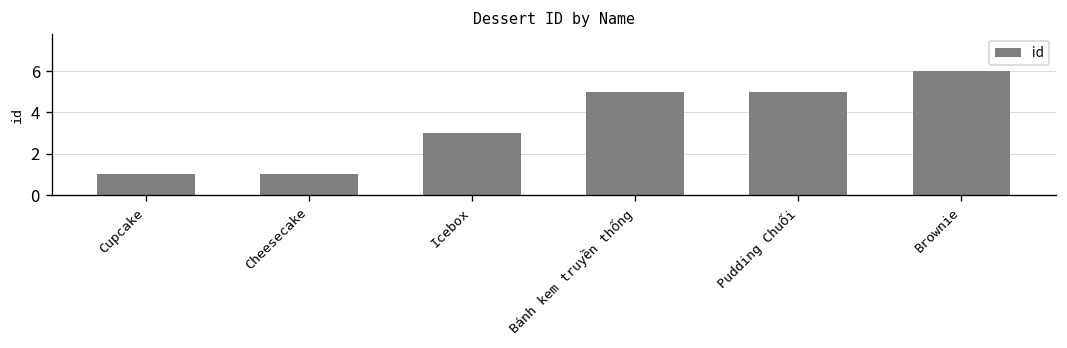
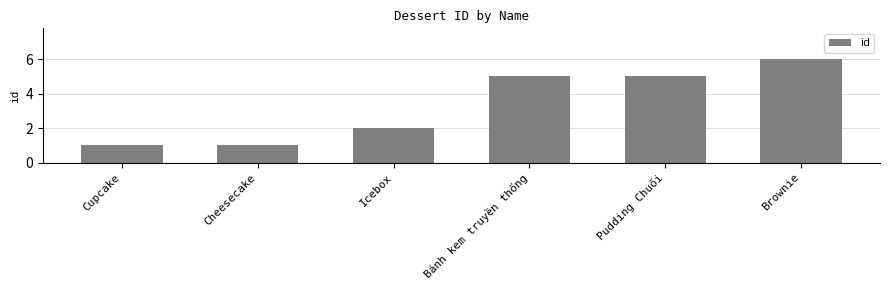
Icebox: 3 -> 2
